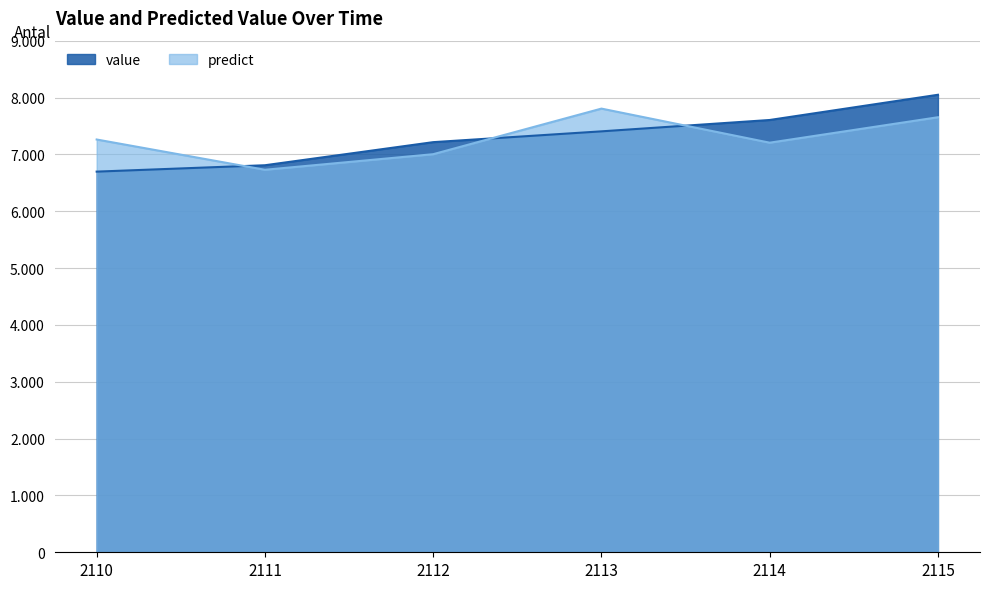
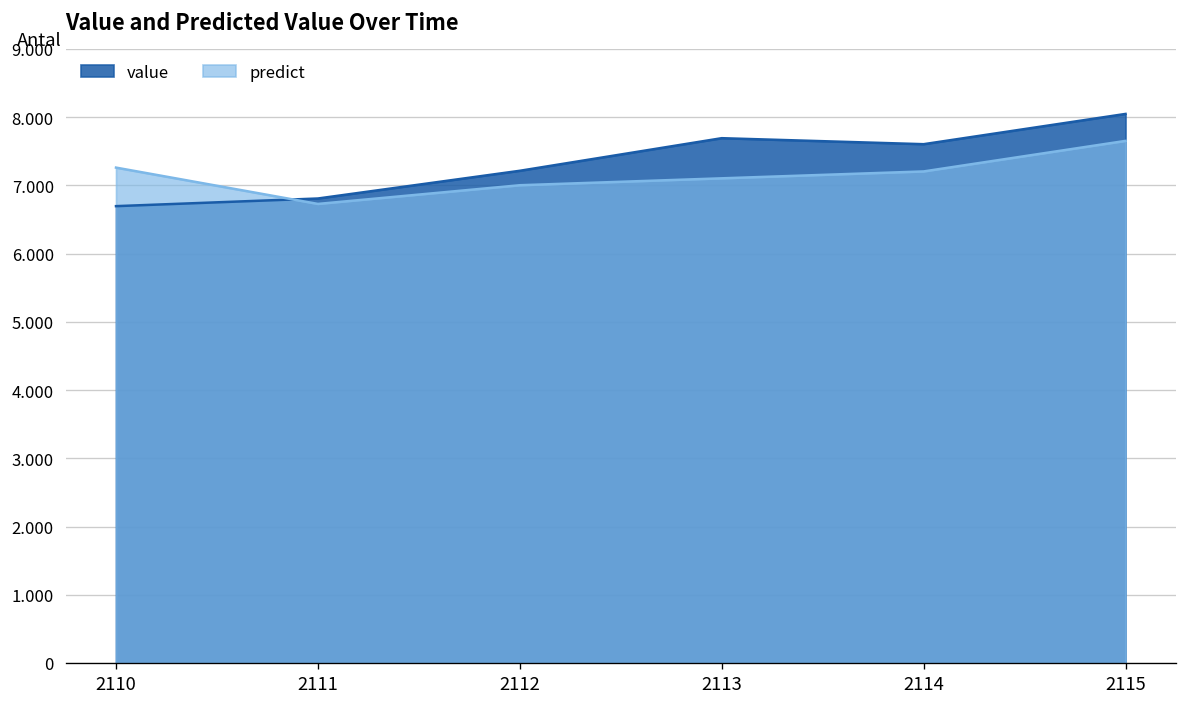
value, 2113: 7.4 -> 7.7
predict, 2113: 7.8 -> 7.1
